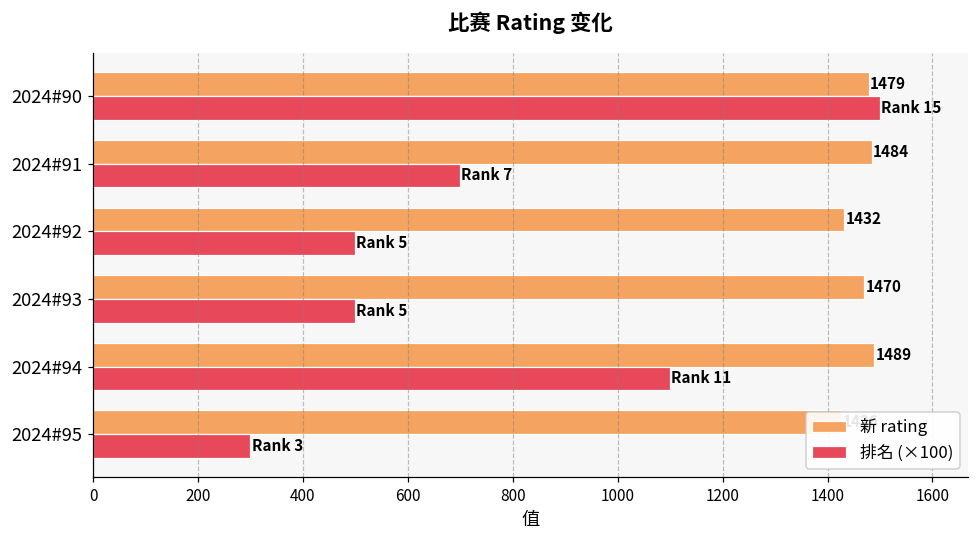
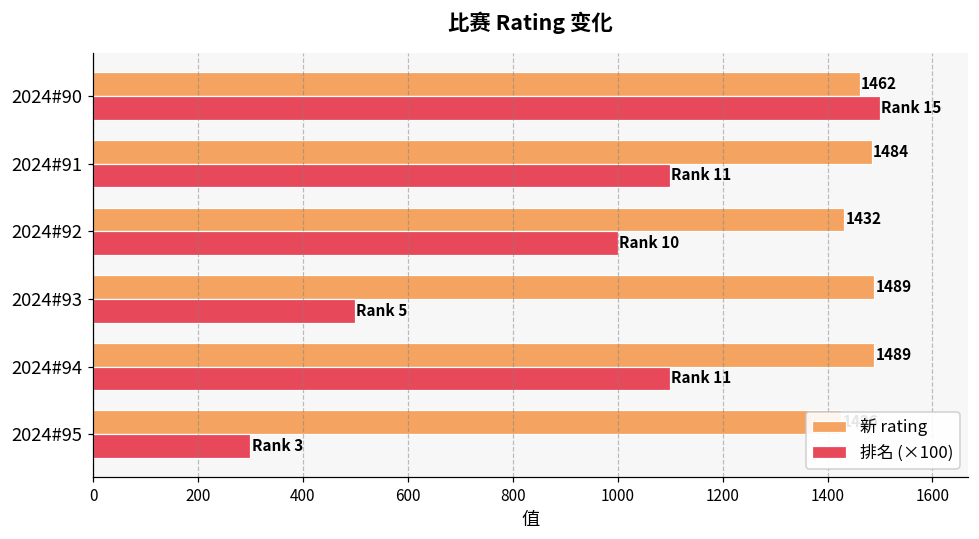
新 rating, 2024#90: 1479 -> 1462
排名 (×100), 2024#91: 7 -> 11
排名 (×100), 2024#92: 5 -> 10
新 rating, 2024#93: 1470 -> 1489
